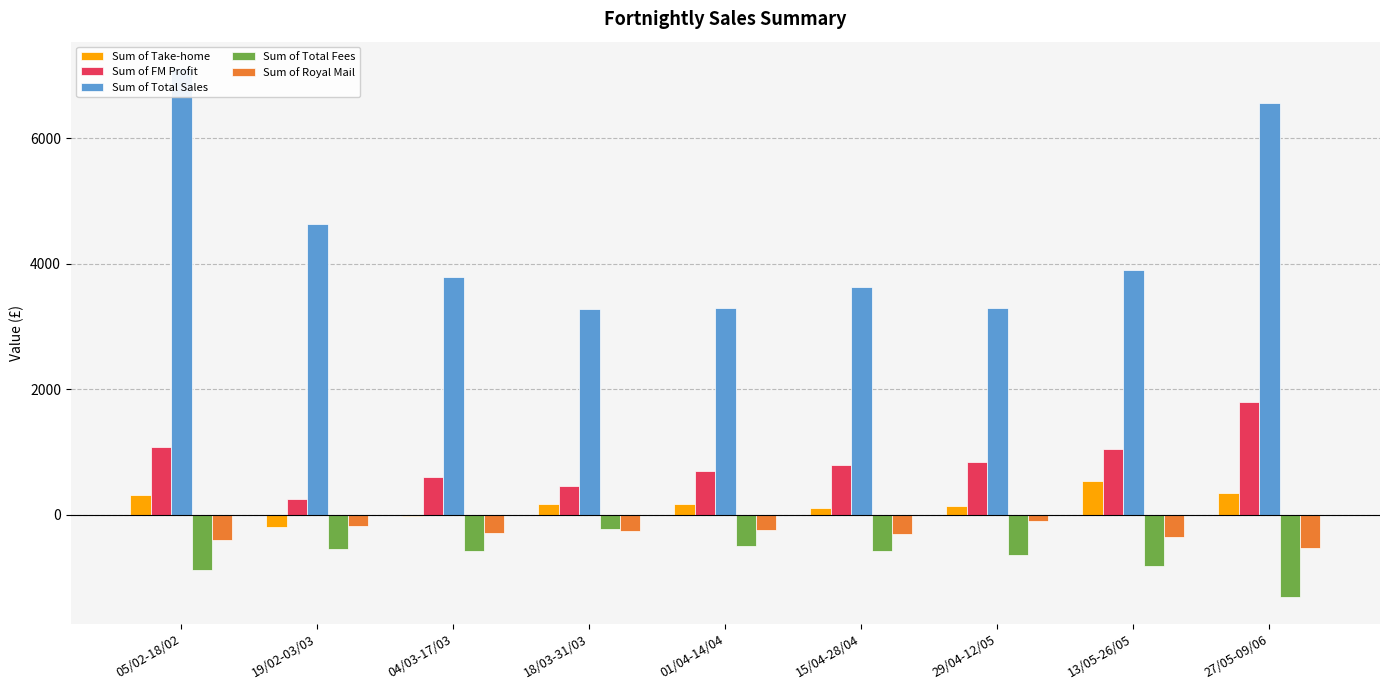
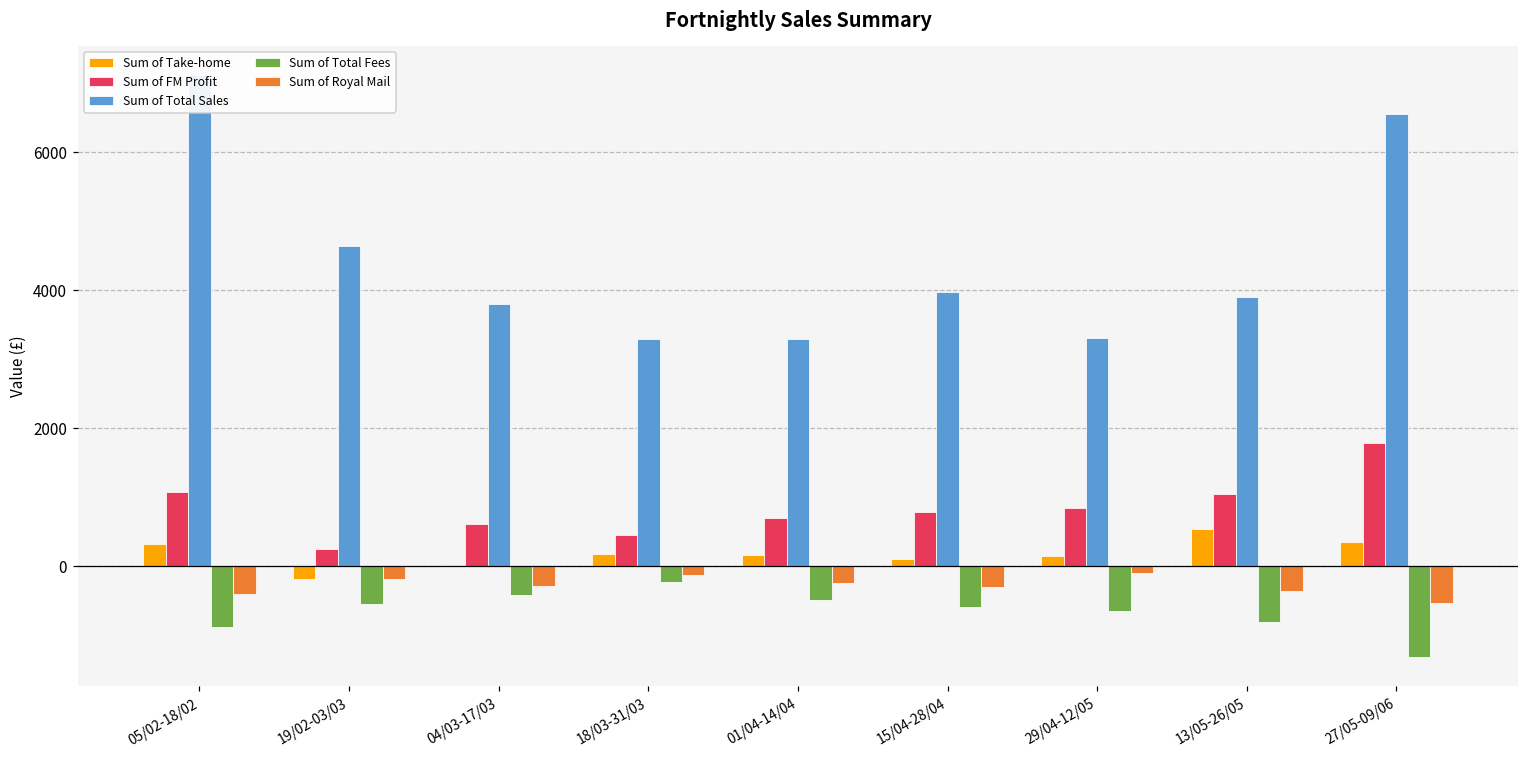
Sum of Total Fees, 04/03-17/03: -600 -> -400
Sum of Royal Mail, 18/03-31/03: -300 -> -100
Sum of Total Sales, 15/04-28/04: 3600 -> 4000
